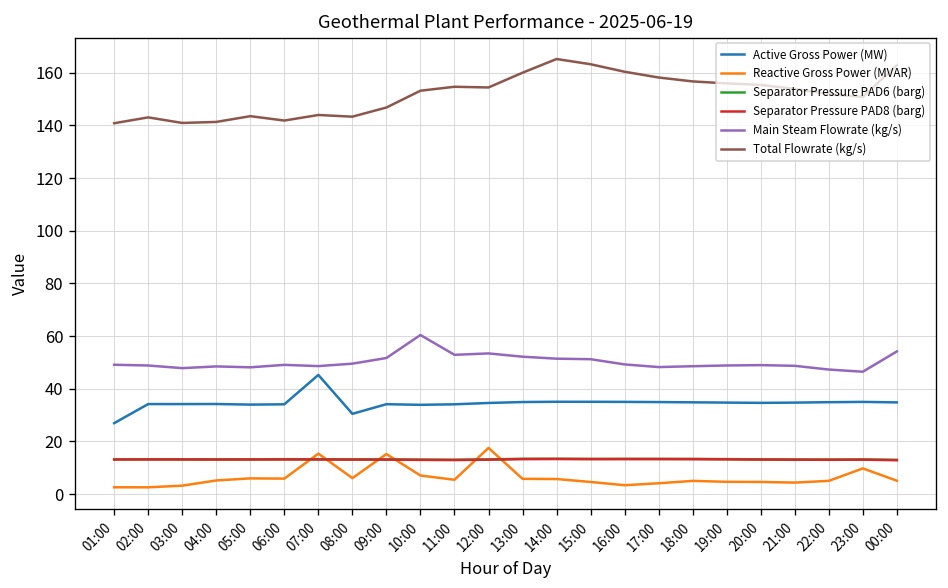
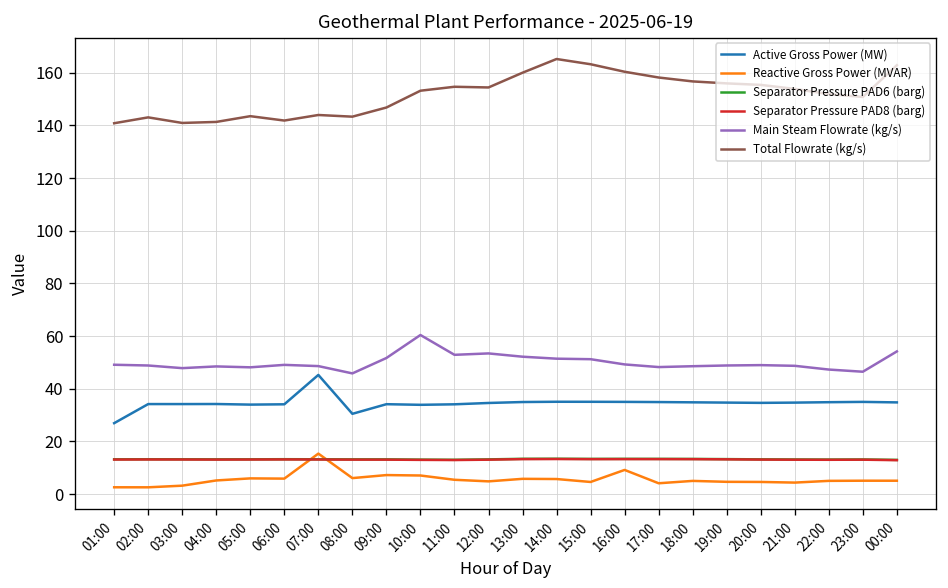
Main Steam Flowrate (kg/s), 08:00: 50 -> 46
Reactive Gross Power (MVAR), 09:00: 15 -> 7
Reactive Gross Power (MVAR), 12:00: 17 -> 5
Reactive Gross Power (MVAR), 16:00: 3 -> 9
Reactive Gross Power (MVAR), 23:00: 10 -> 5
